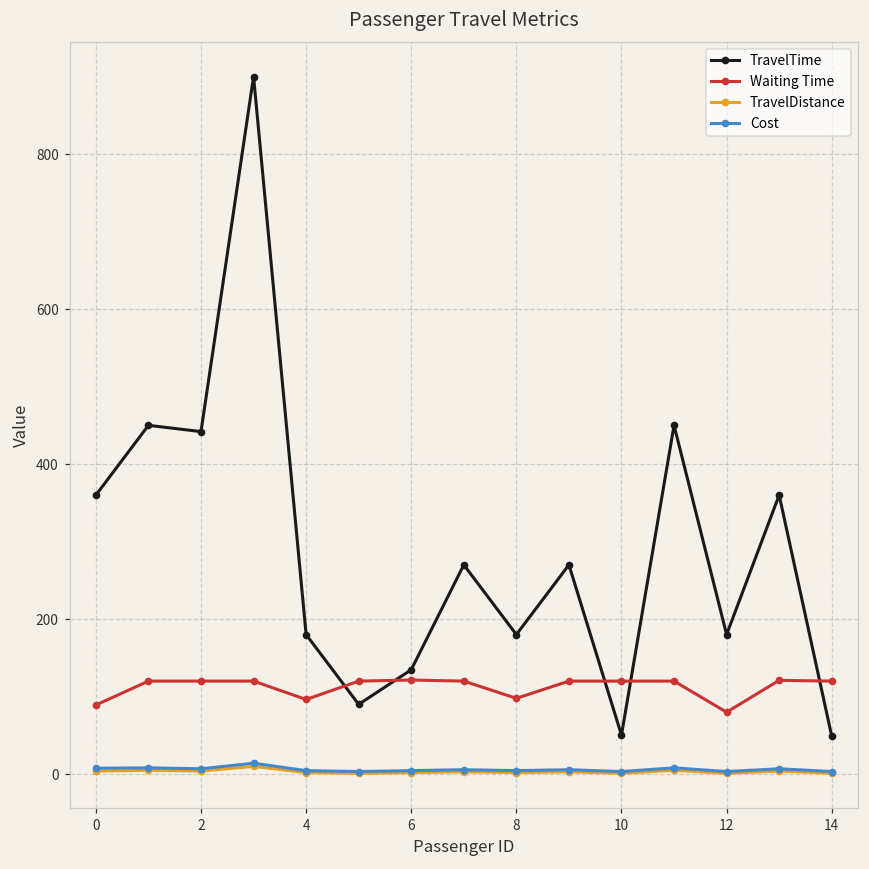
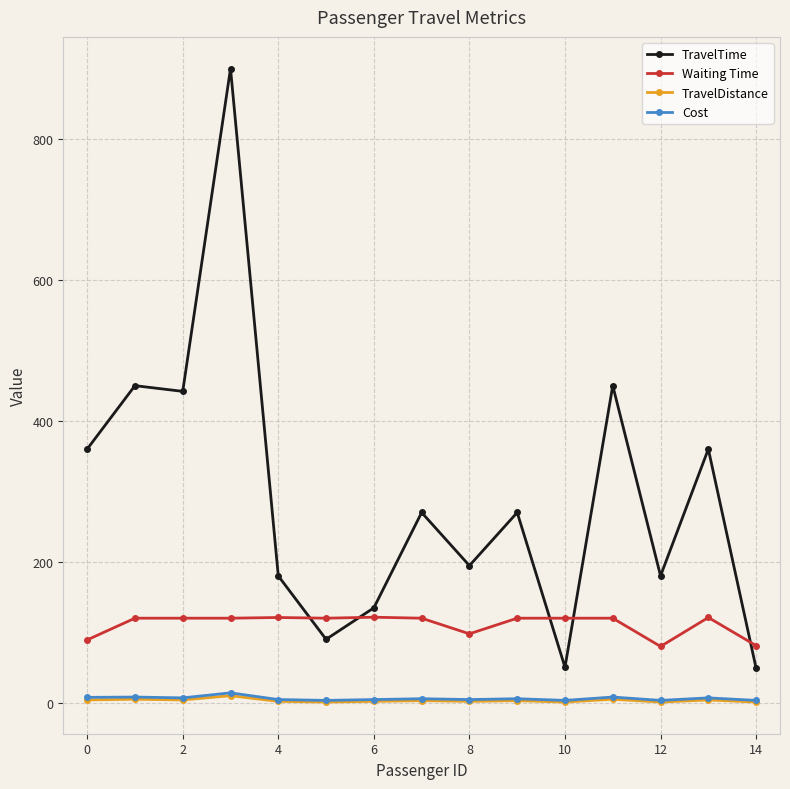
Waiting Time, 4: 100 -> 120
TravelTime, 8: 180 -> 190
Waiting Time, 14: 120 -> 80
